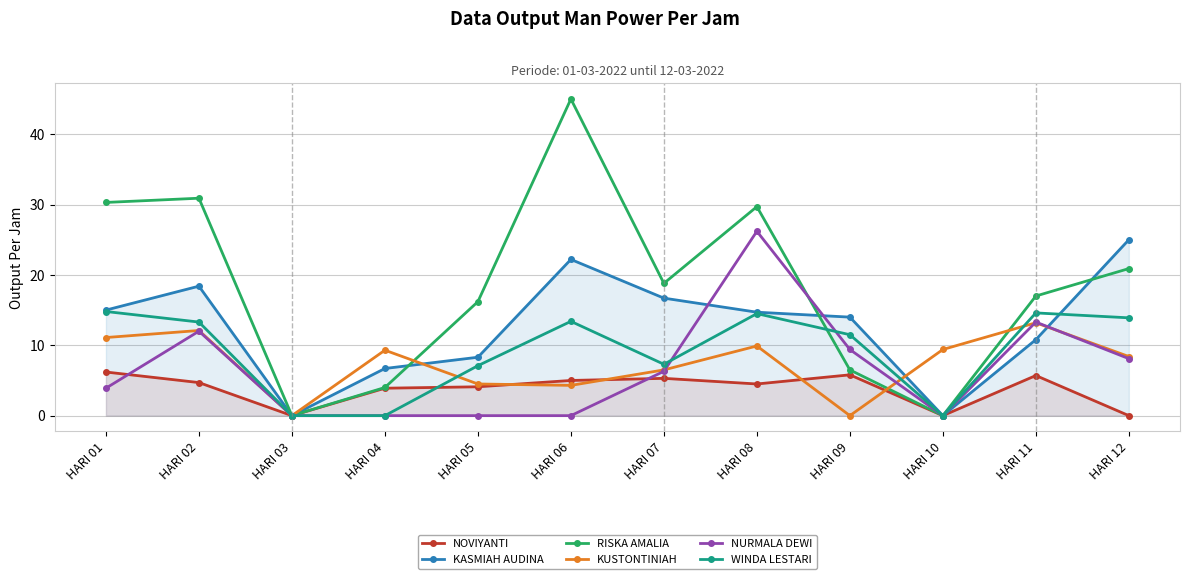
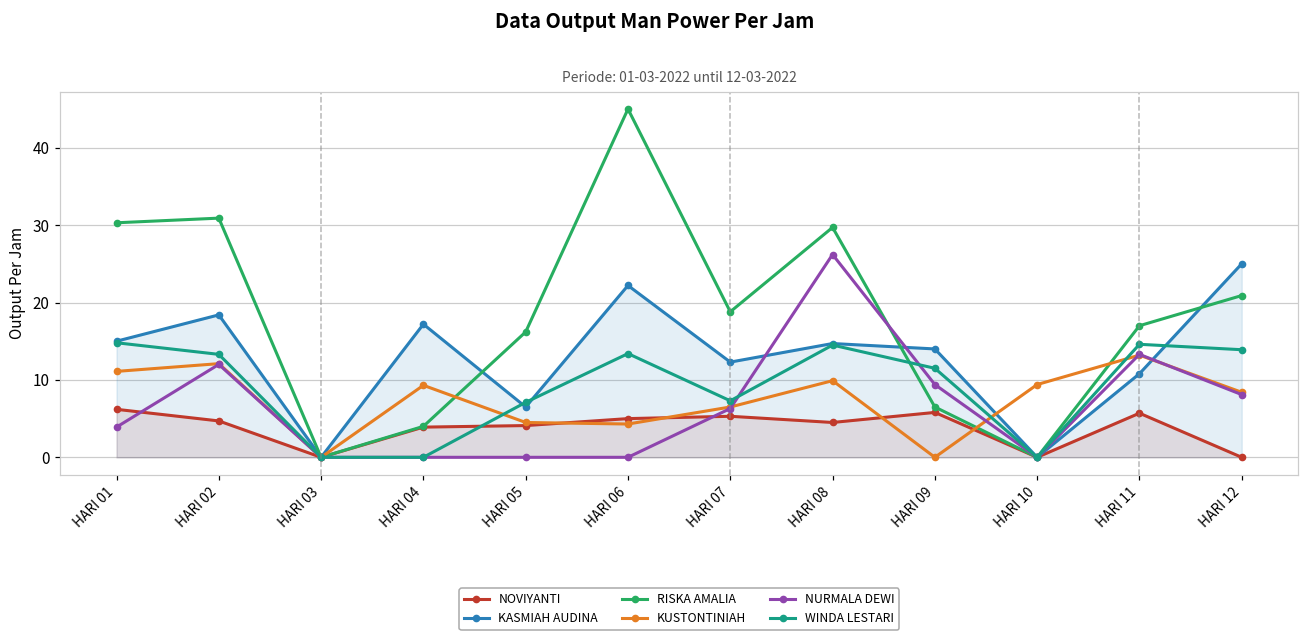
KASMIAH AUDINA, HARI 04: 7 -> 17
KASMIAH AUDINA, HARI 05: 8 -> 7
KASMIAH AUDINA, HARI 07: 17 -> 12
